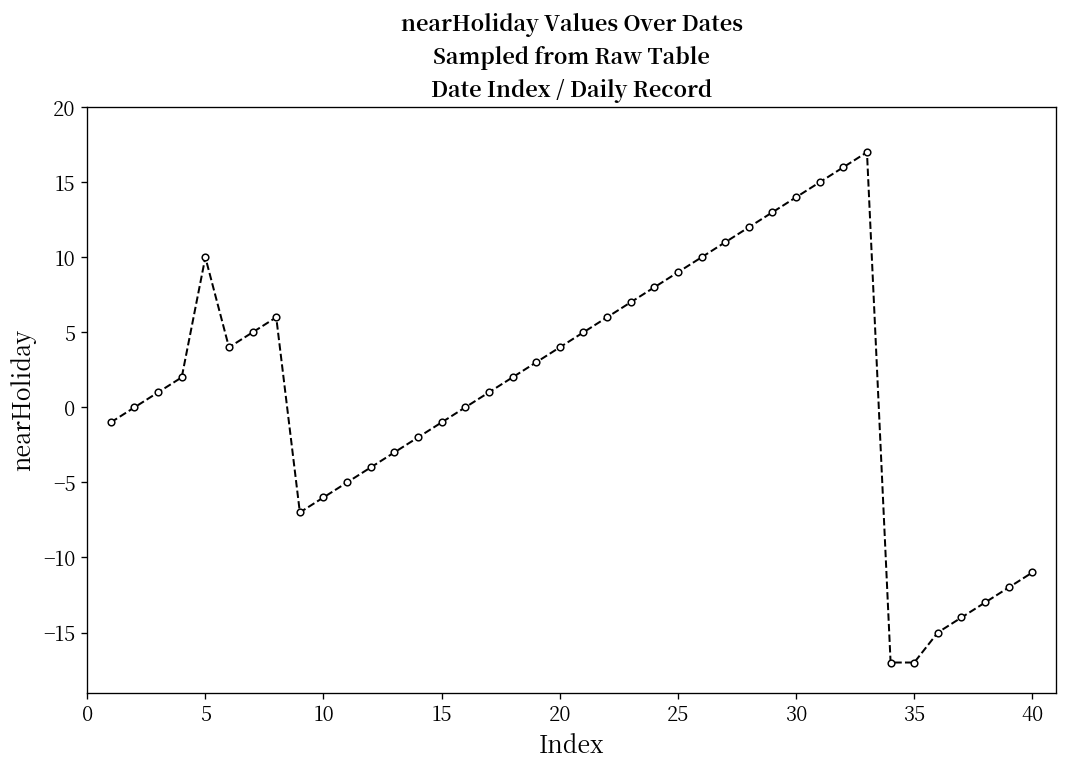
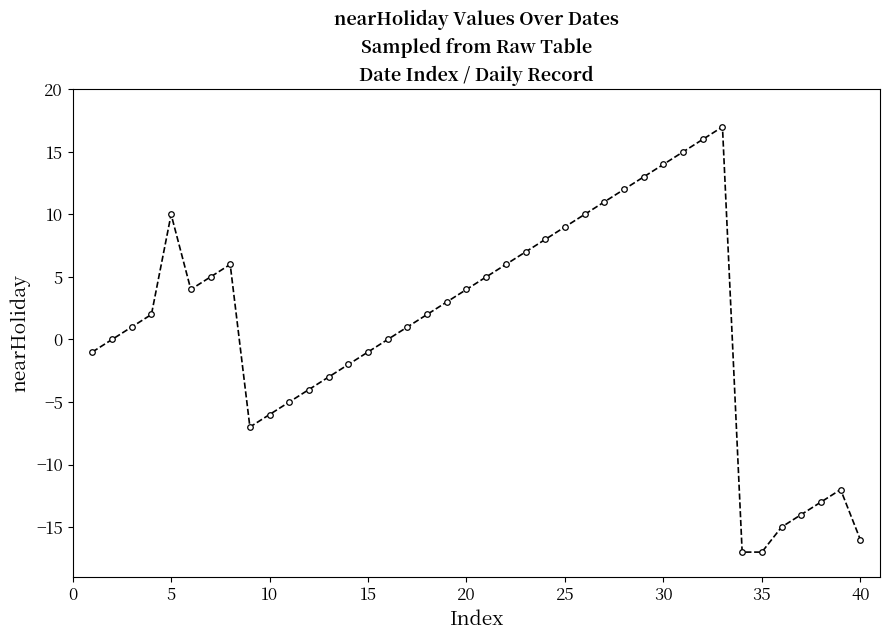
40: -11 -> -16
